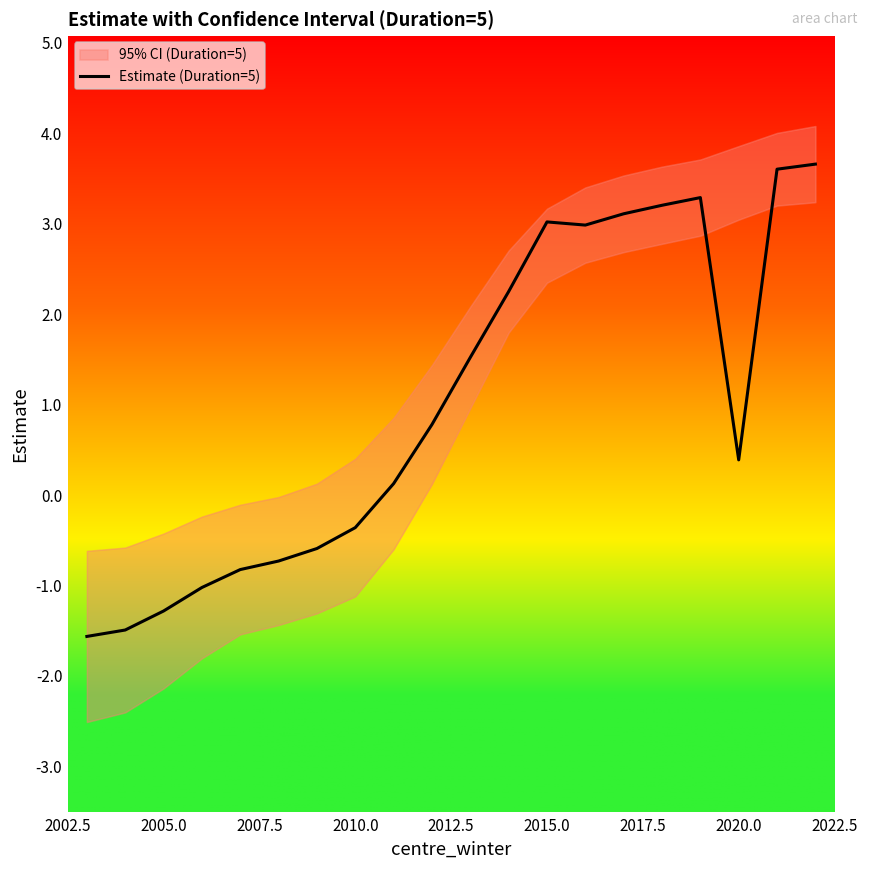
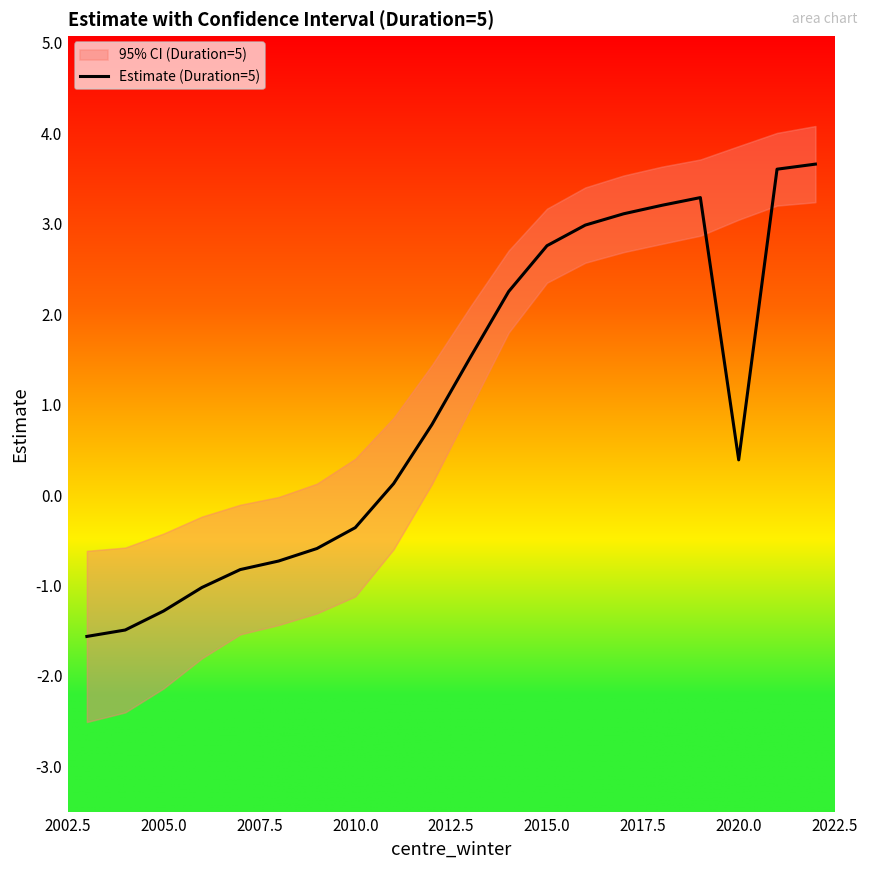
Estimate (Duration=5), 2015.0: 3.0 -> 2.8
